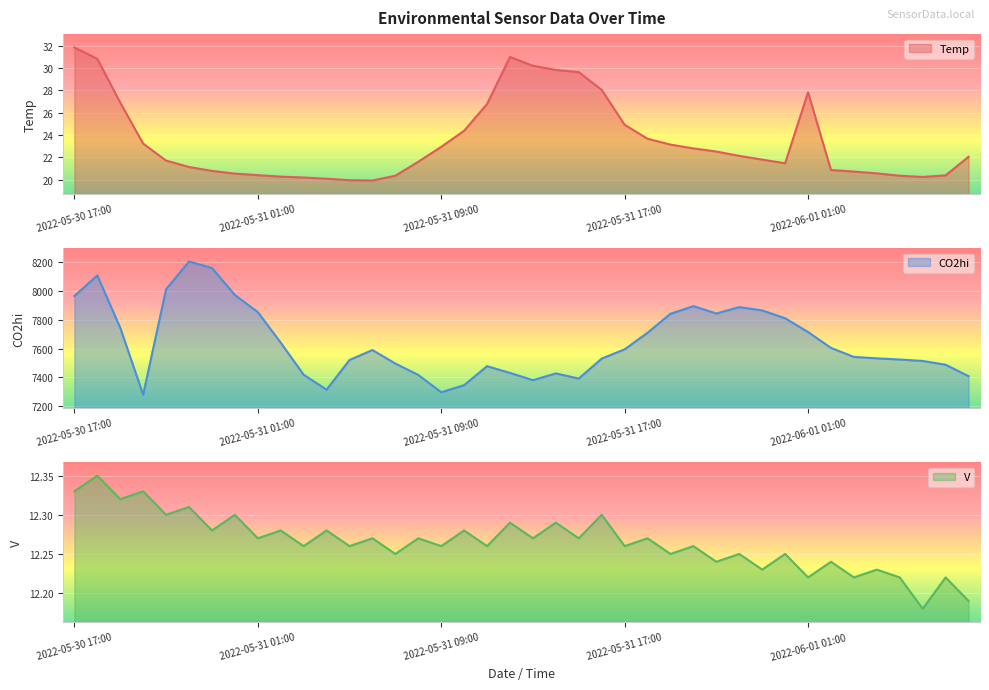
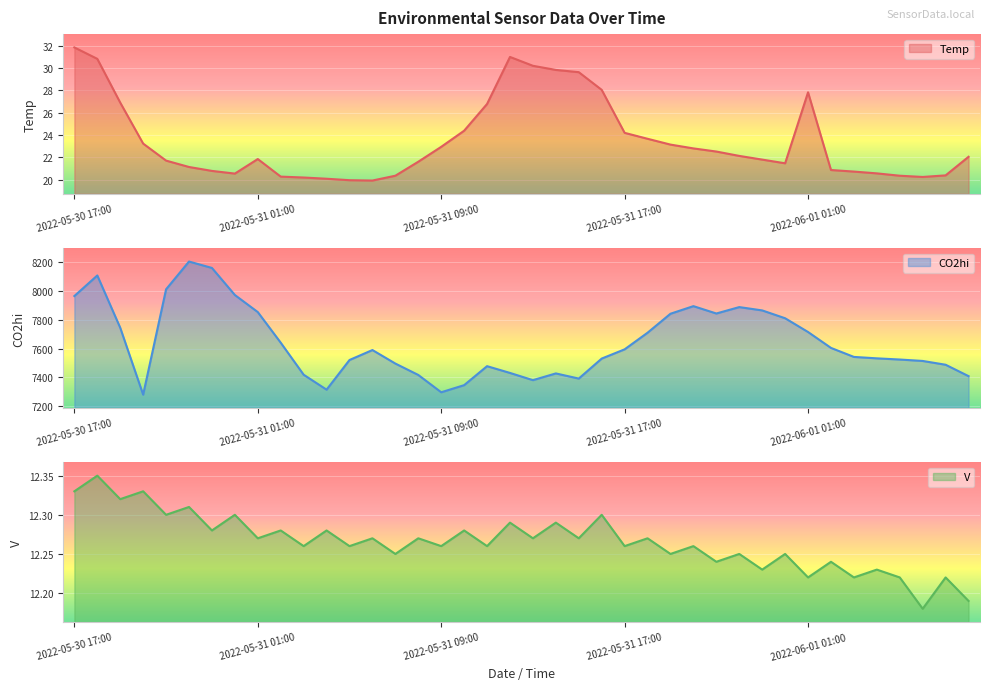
Environmental Sensor Data Over Time, 2022-05-31 01:00: 20.4 -> 21.9
Environmental Sensor Data Over Time, 2022-05-31 17:00: 24.9 -> 24.2
